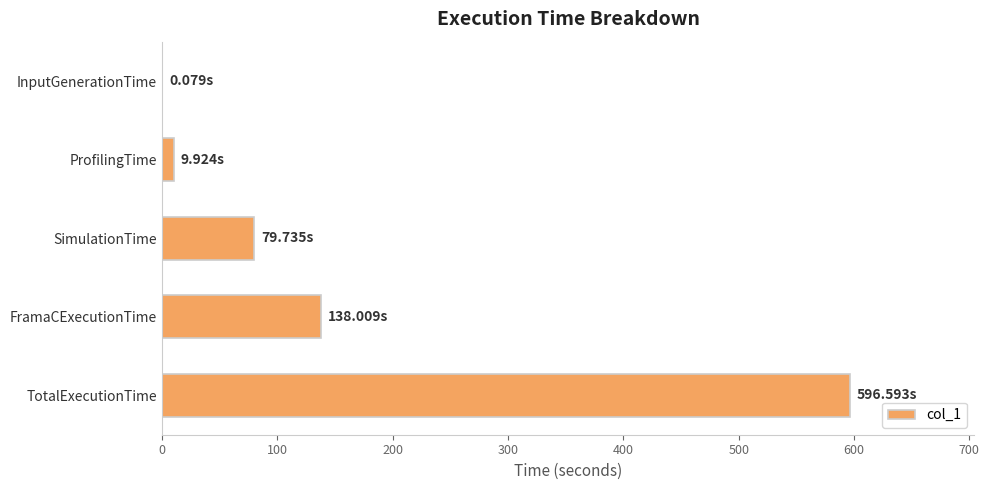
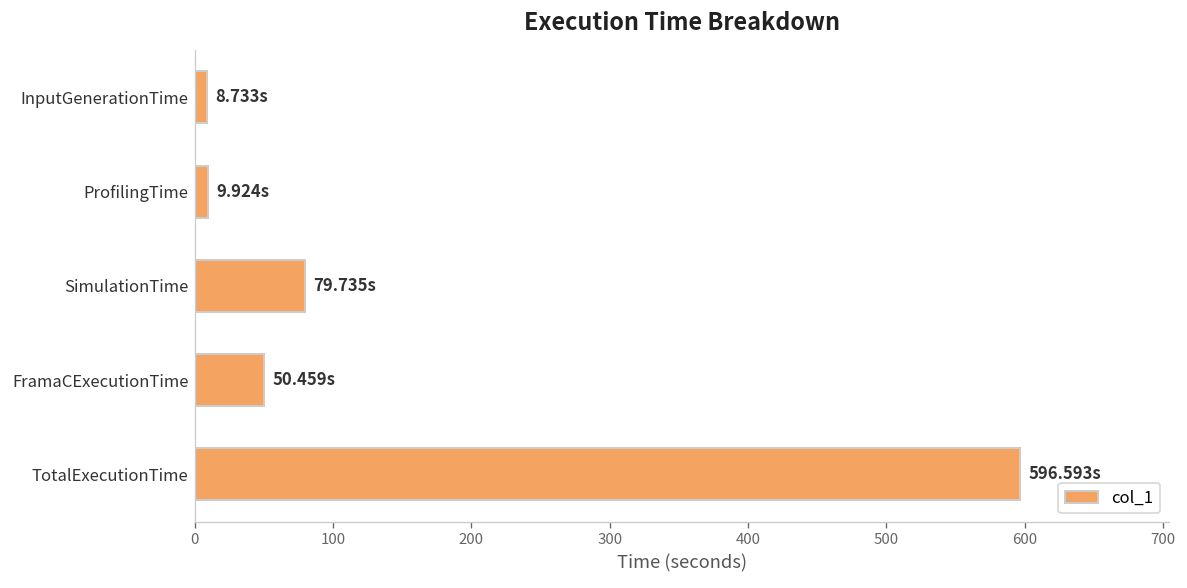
InputGenerationTime: 0.079s -> 8.733s
FramaCExecutionTime: 138.009s -> 50.459s
